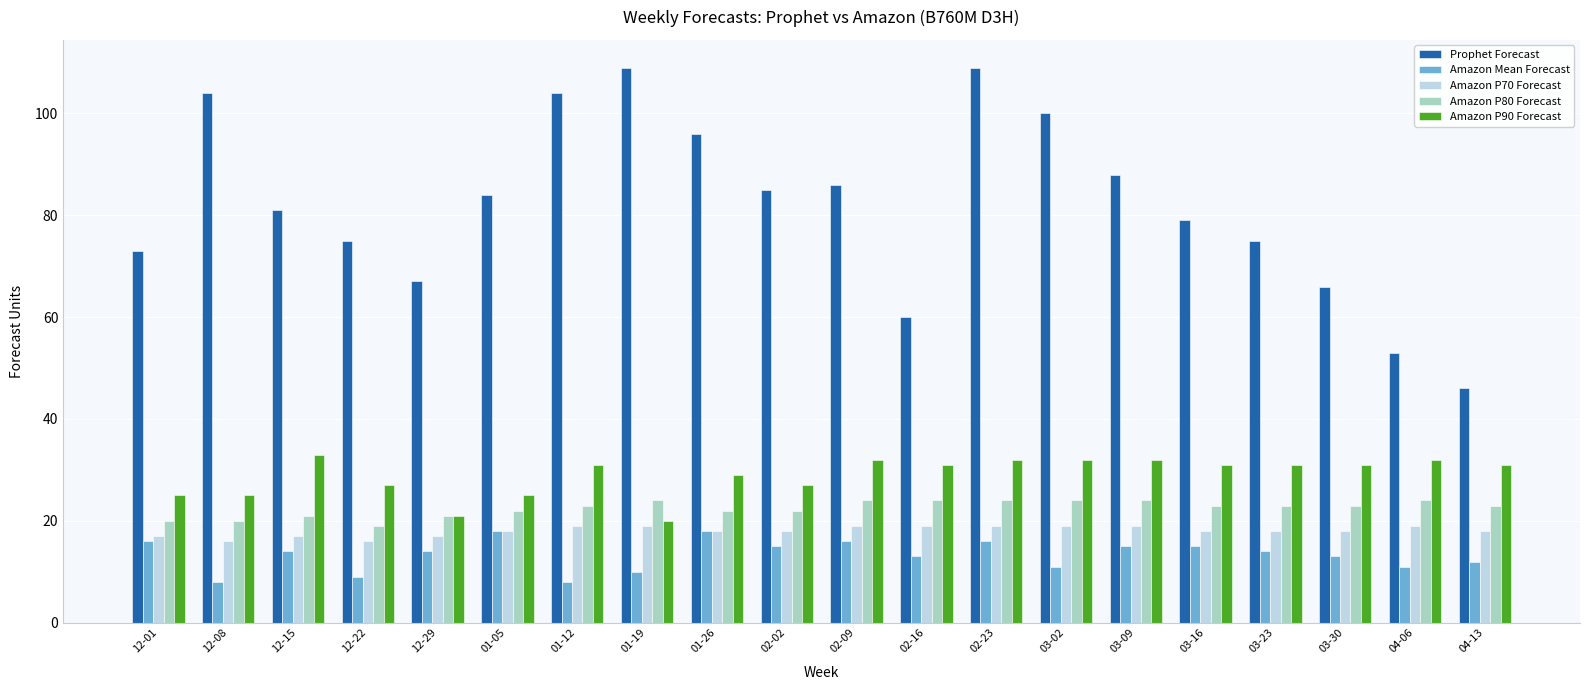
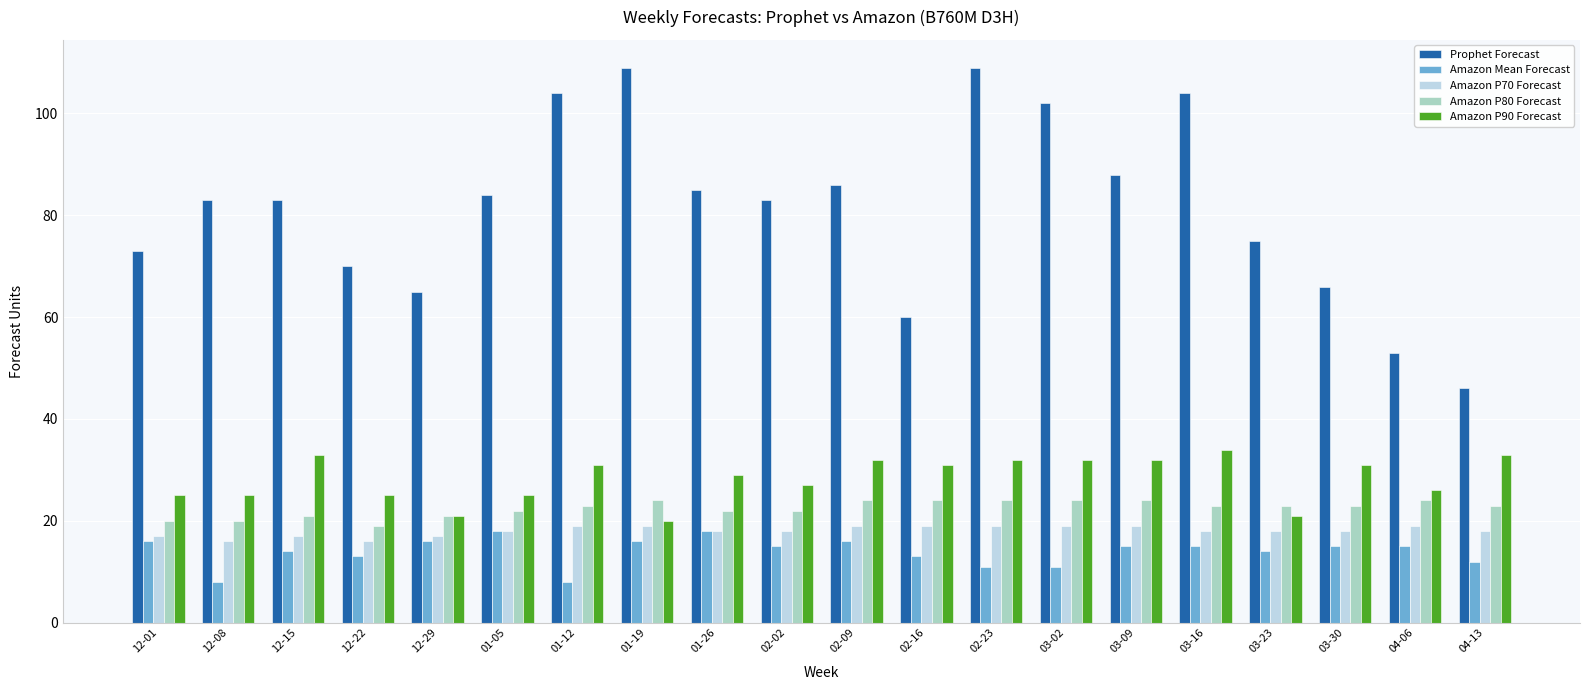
Prophet Forecast, 12-08: 104 -> 83
Prophet Forecast, 12-15: 81 -> 83
Prophet Forecast, 12-22: 75 -> 70
Amazon Mean Forecast, 12-22: 9 -> 13
Amazon P90 Forecast, 12-22: 27 -> 25
Prophet Forecast, 12-29: 67 -> 65
Amazon Mean Forecast, 12-29: 14 -> 16
Amazon Mean Forecast, 01-19: 10 -> 16
Prophet Forecast, 01-26: 96 -> 85
Prophet Forecast, 02-02: 85 -> 83
Amazon Mean Forecast, 02-23: 16 -> 11
Prophet Forecast, 03-02: 100 -> 102
Prophet Forecast, 03-16: 79 -> 104
Amazon P90 Forecast, 03-16: 31 -> 34
Amazon P90 Forecast, 03-23: 31 -> 21
Amazon Mean Forecast, 03-30: 13 -> 15
Amazon Mean Forecast, 04-06: 11 -> 15
Amazon P90 Forecast, 04-06: 32 -> 26
Amazon P90 Forecast, 04-13: 31 -> 33
